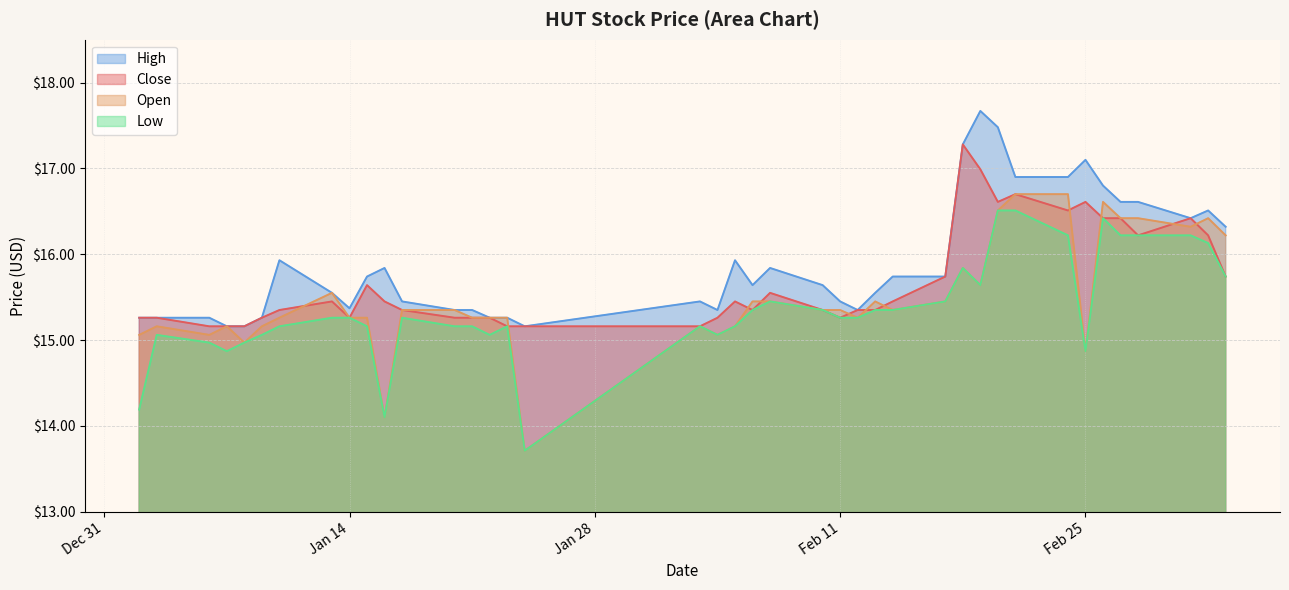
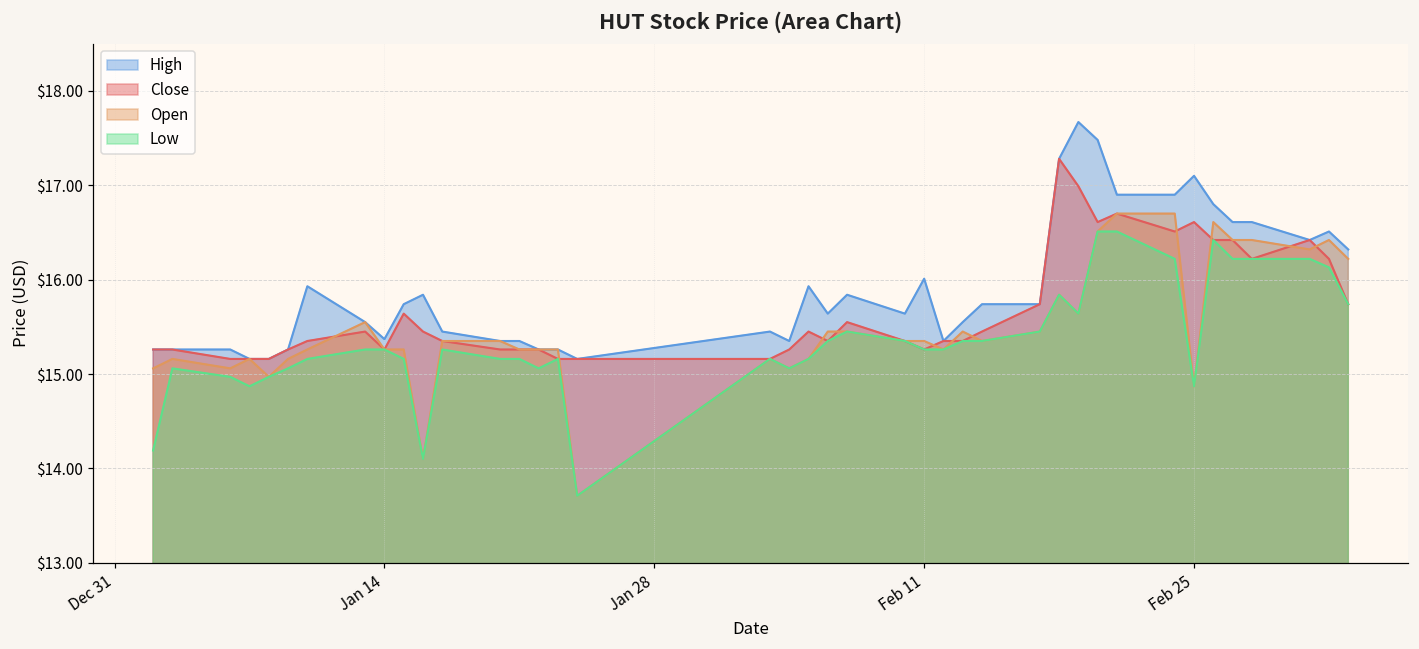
High, Feb 11: $15.5 -> $16.0
